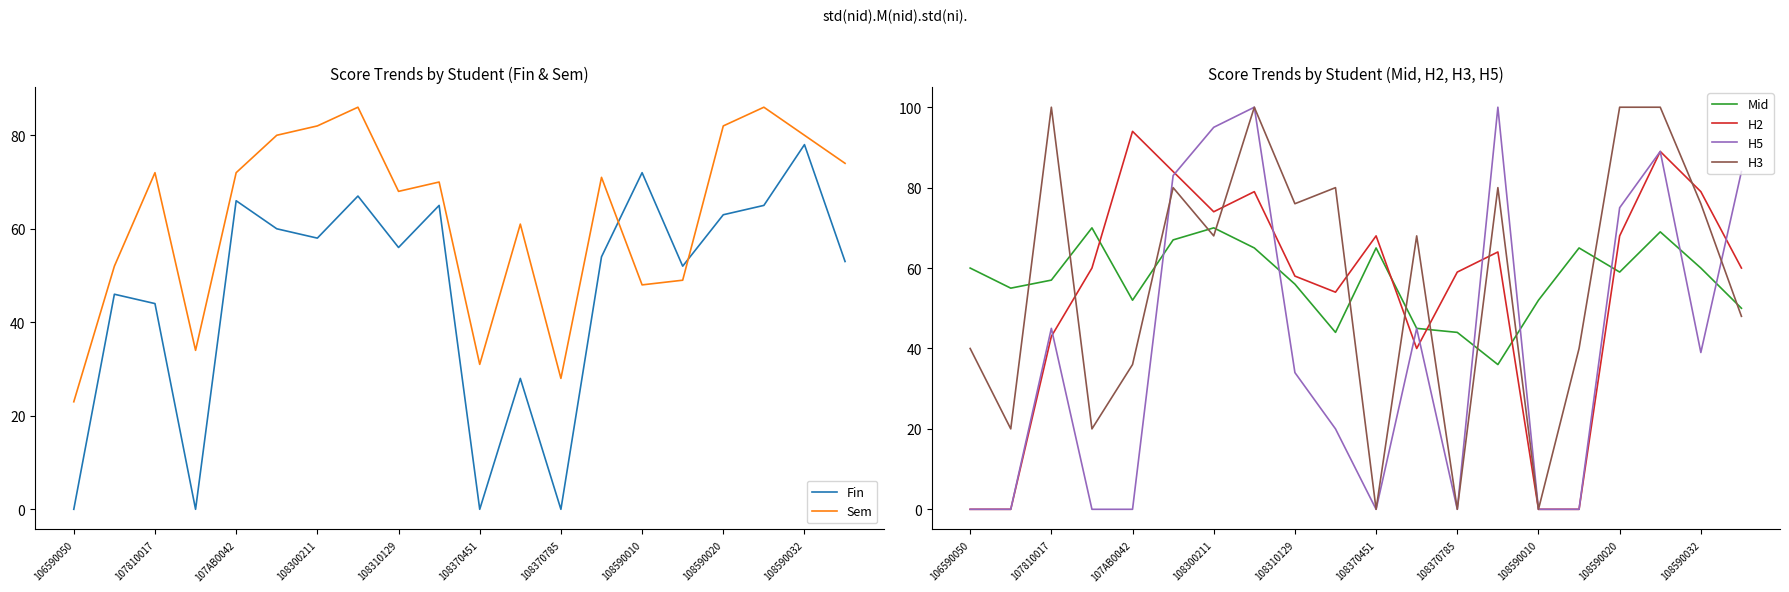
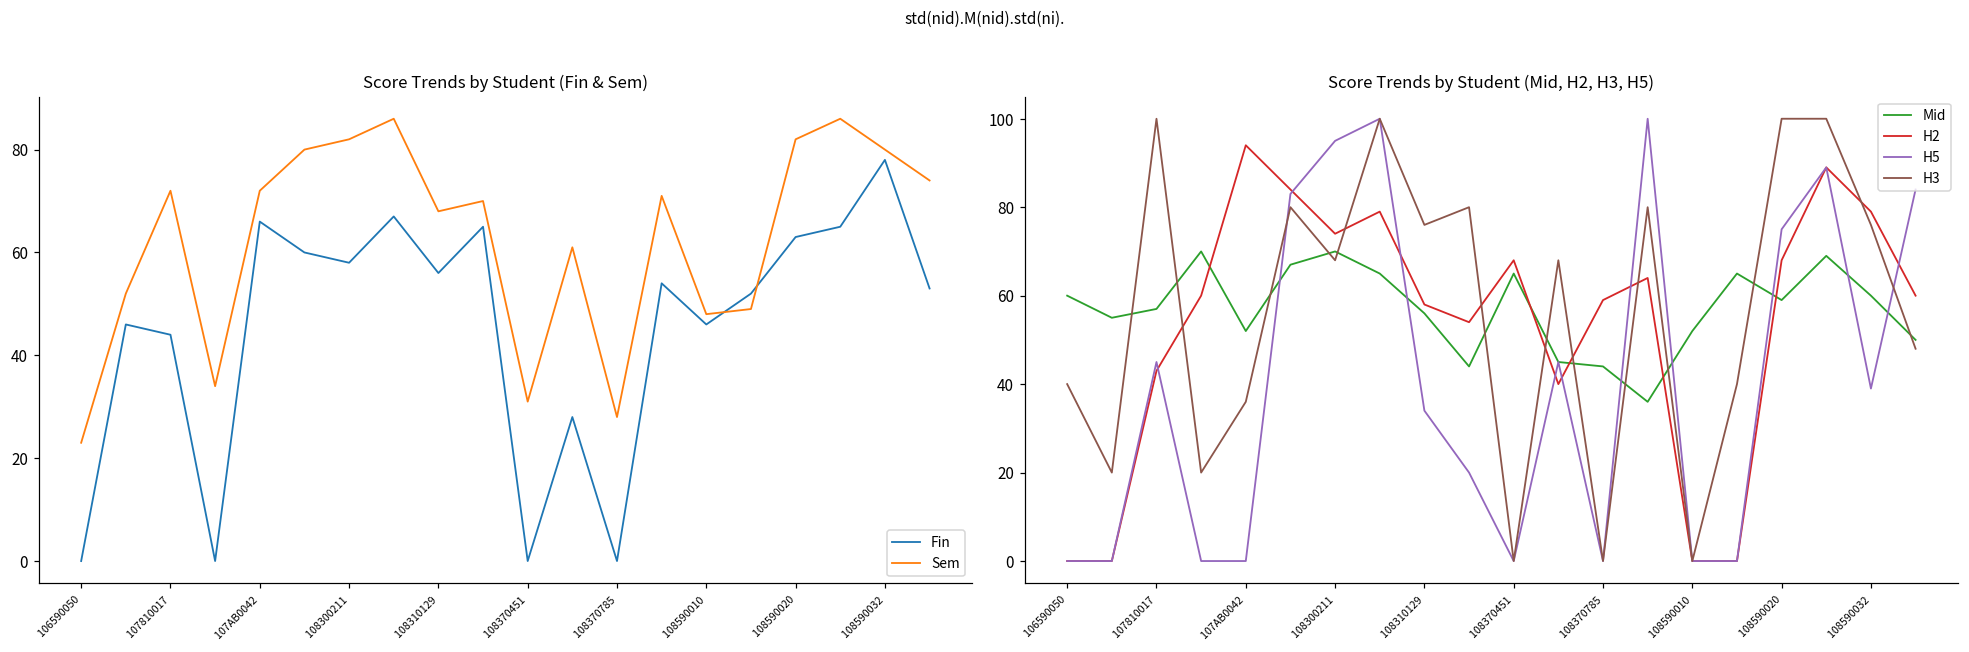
Score Trends by Student (Fin & Sem), Fin, 108590010: 72 -> 46
